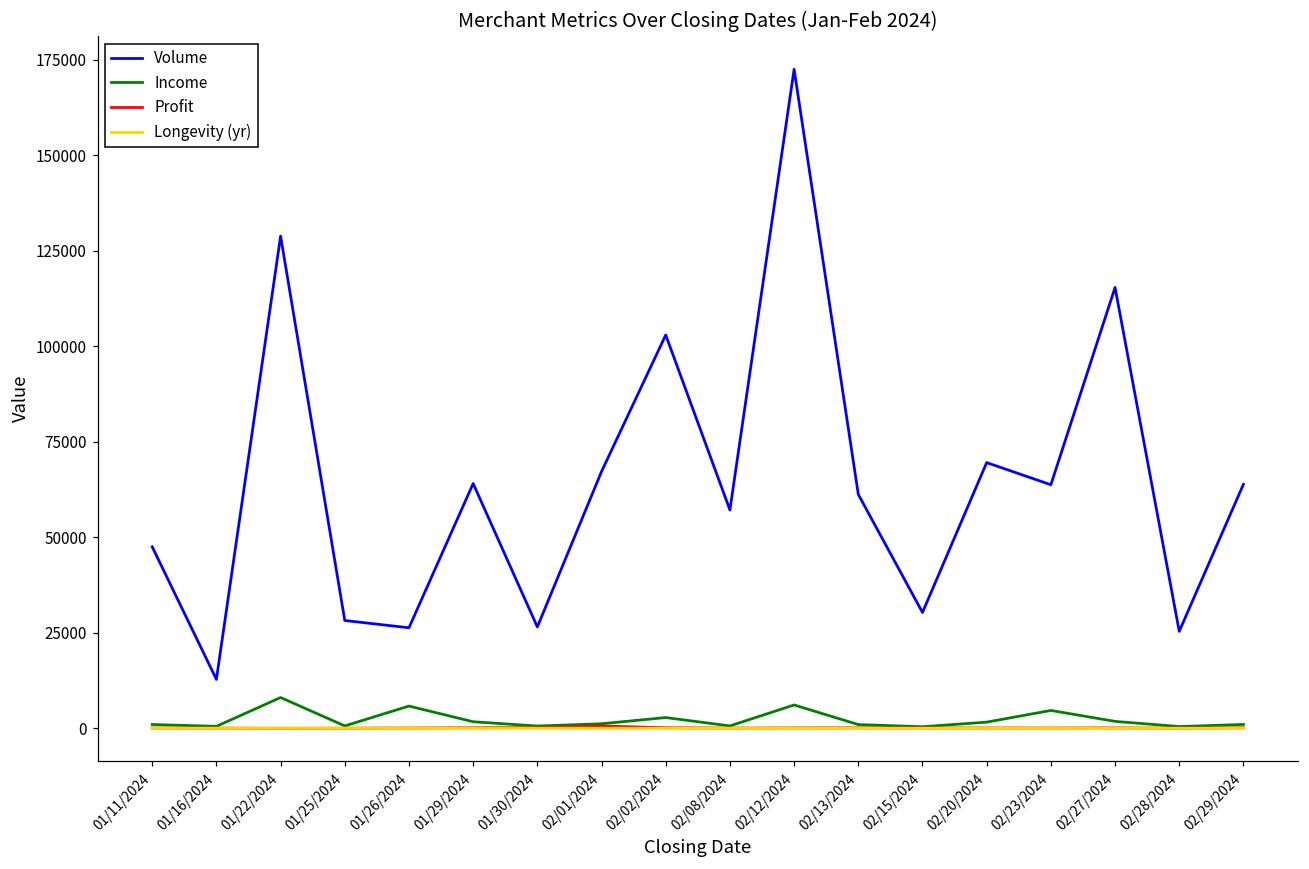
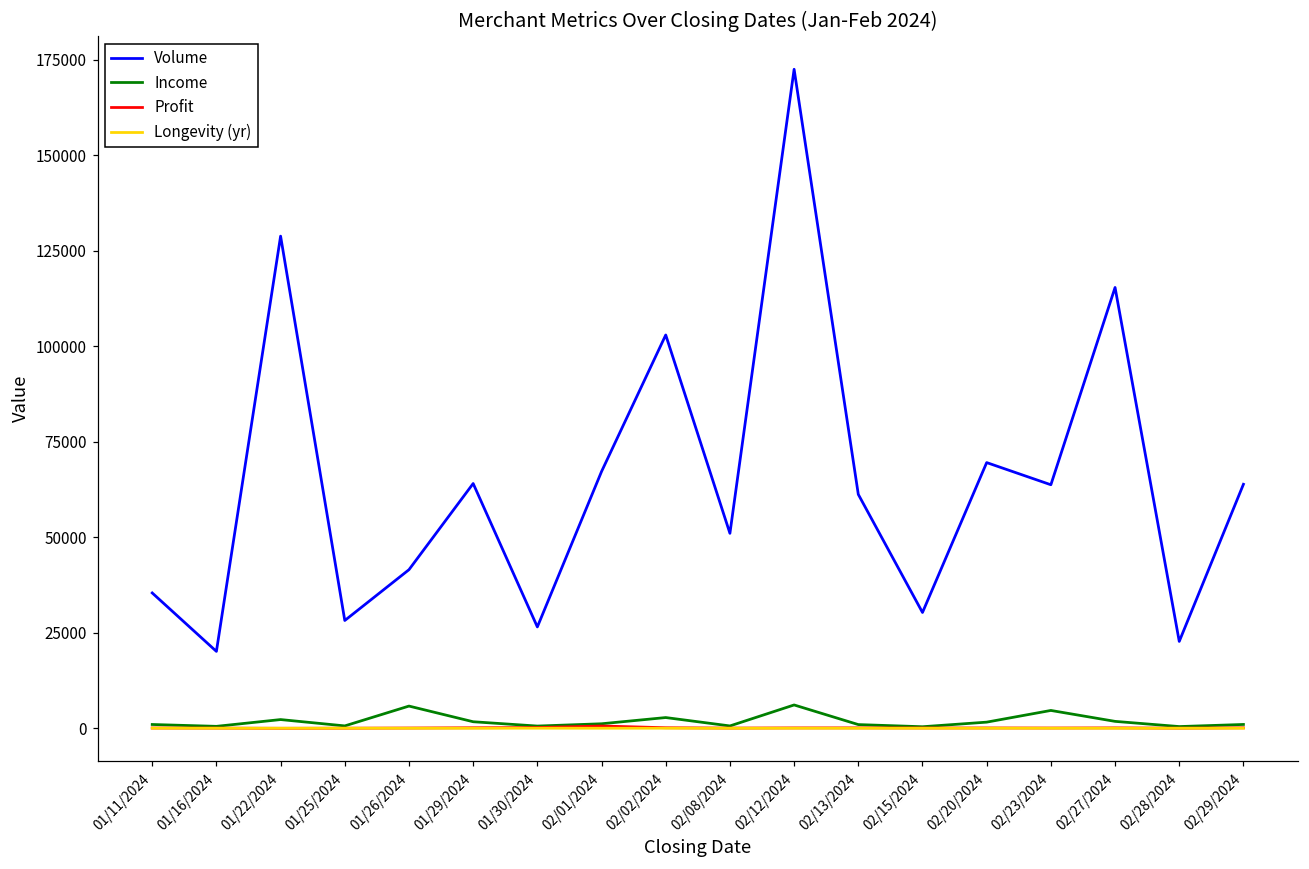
Volume, 01/11/2024: 47000 -> 35000
Volume, 01/16/2024: 13000 -> 20000
Income, 01/22/2024: 8000 -> 2000
Volume, 01/26/2024: 26000 -> 42000
Volume, 02/08/2024: 57000 -> 51000
Volume, 02/28/2024: 25000 -> 23000
